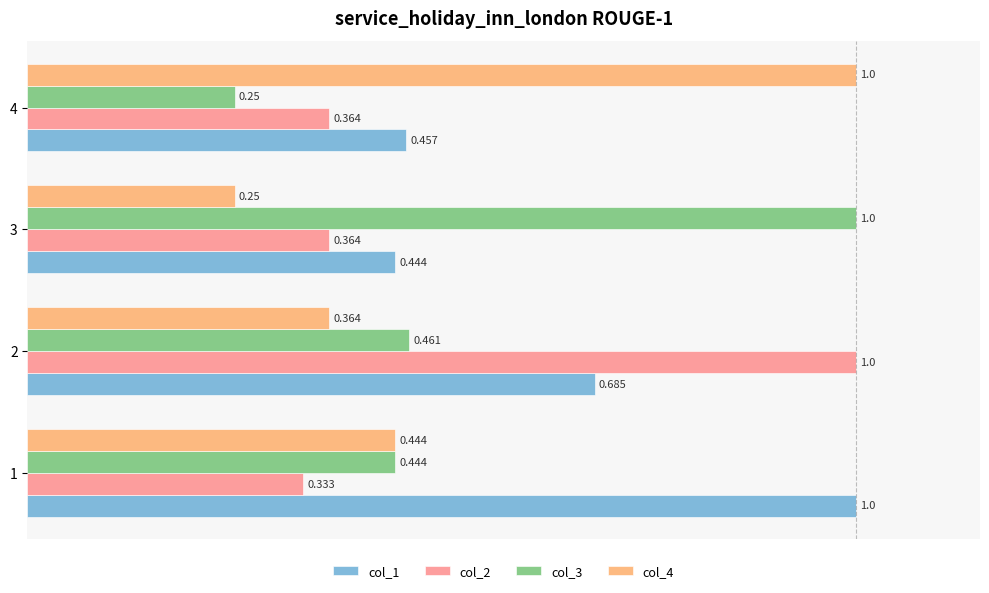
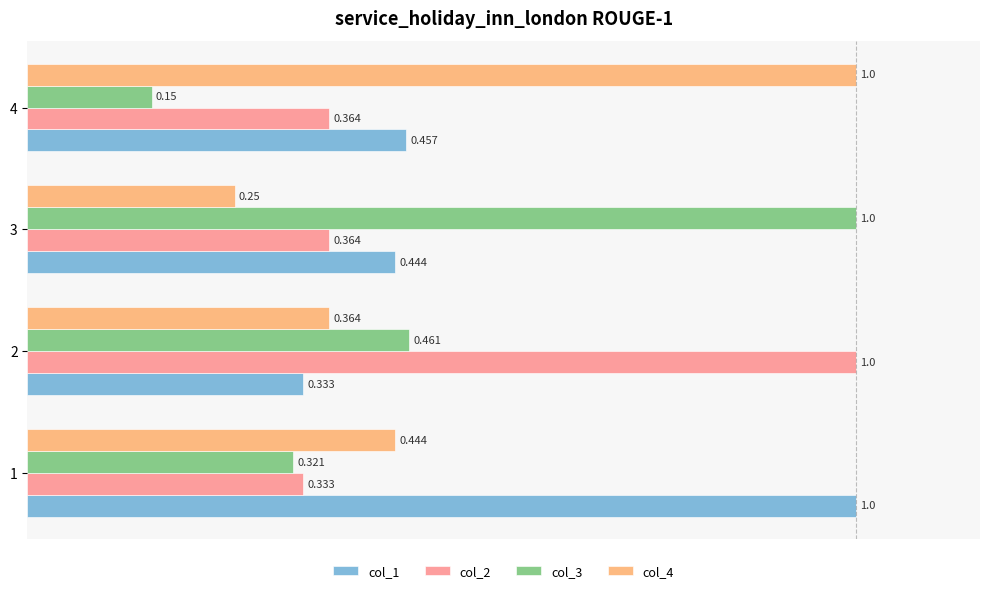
col_3, 4: 0.25 -> 0.15
col_1, 2: 0.685 -> 0.333
col_3, 1: 0.444 -> 0.321
